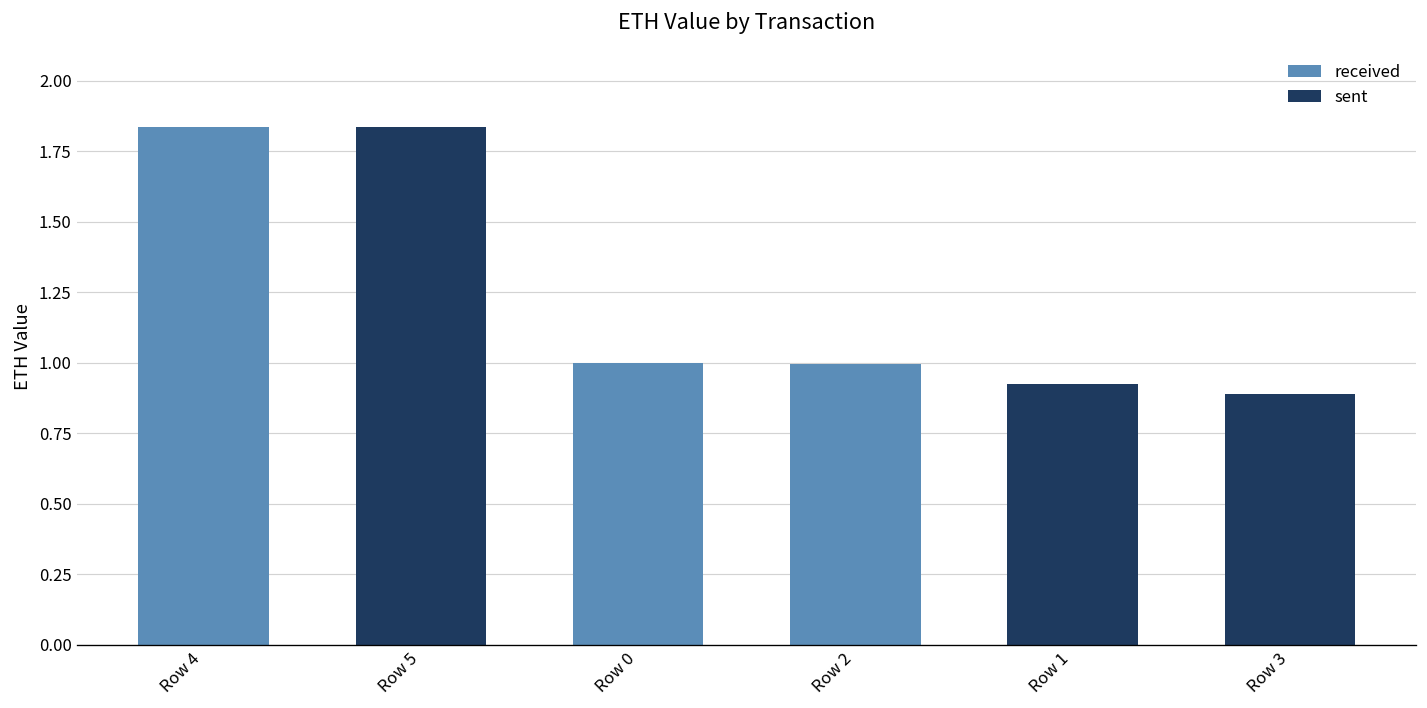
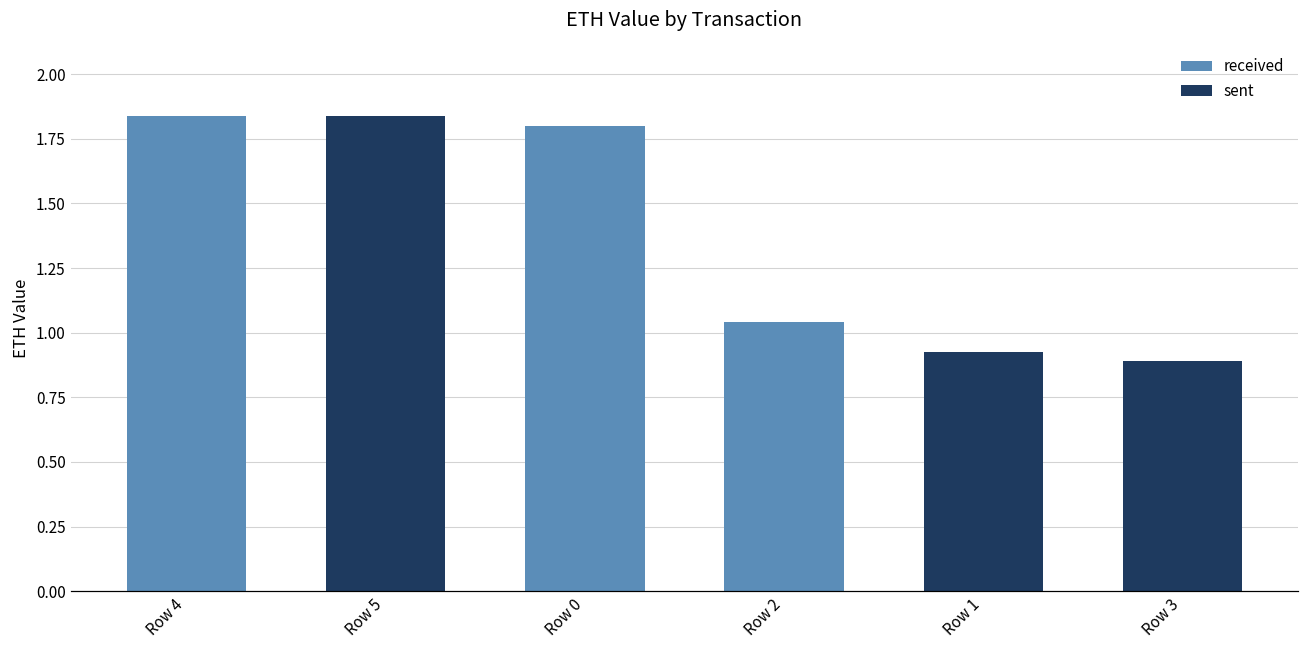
received, Row 0: 1.0 -> 1.8
received, Row 2: 1.00 -> 1.04
